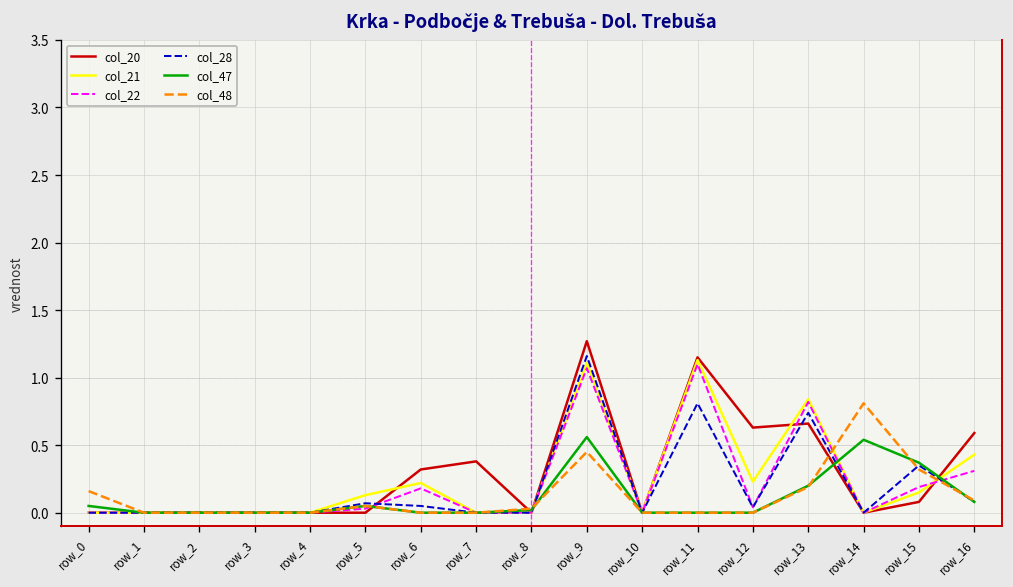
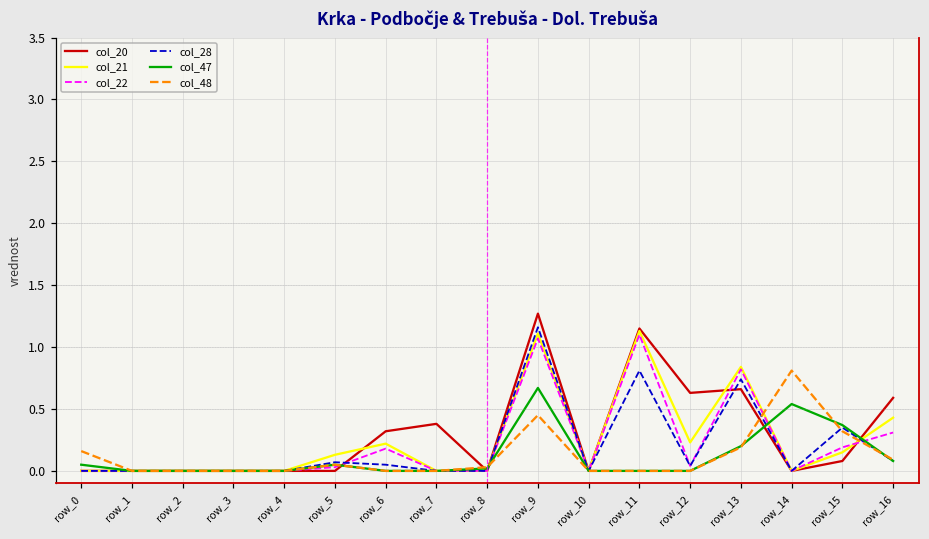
col_47, row_9: 0.56 -> 0.67
